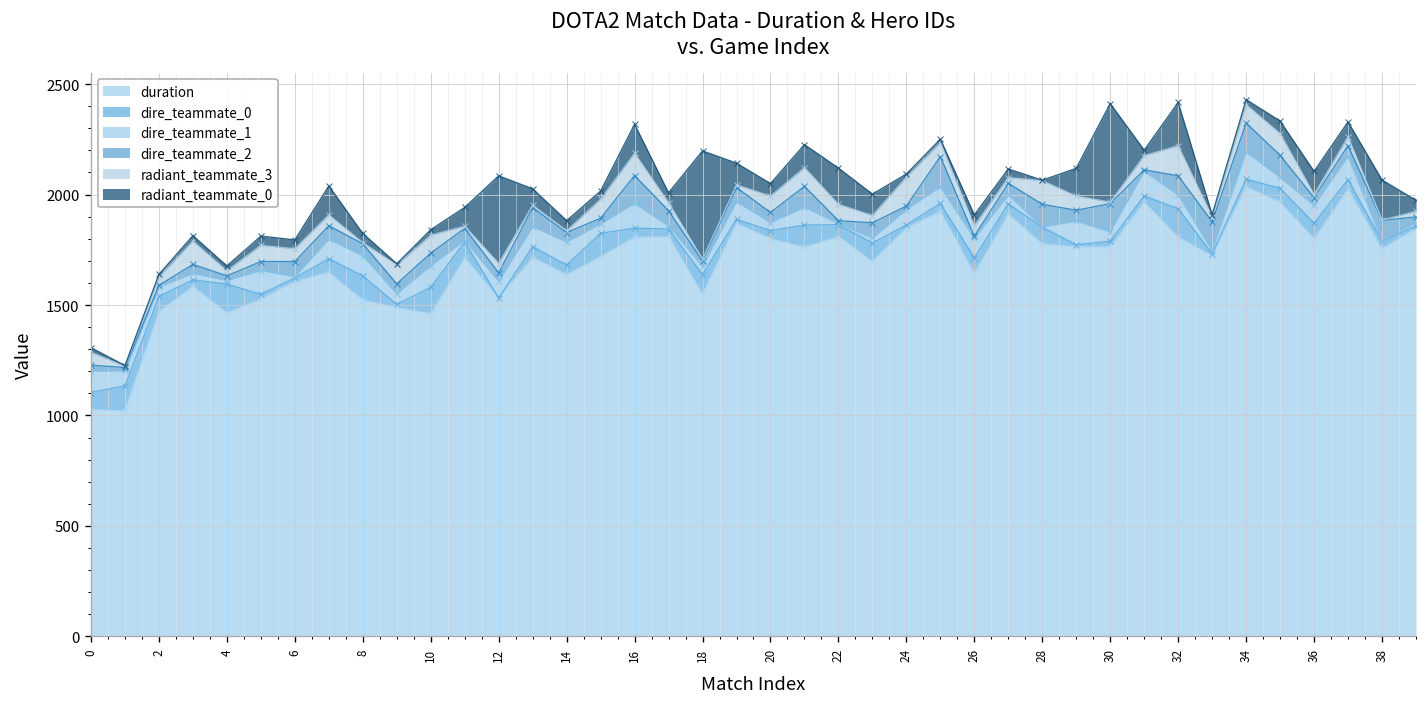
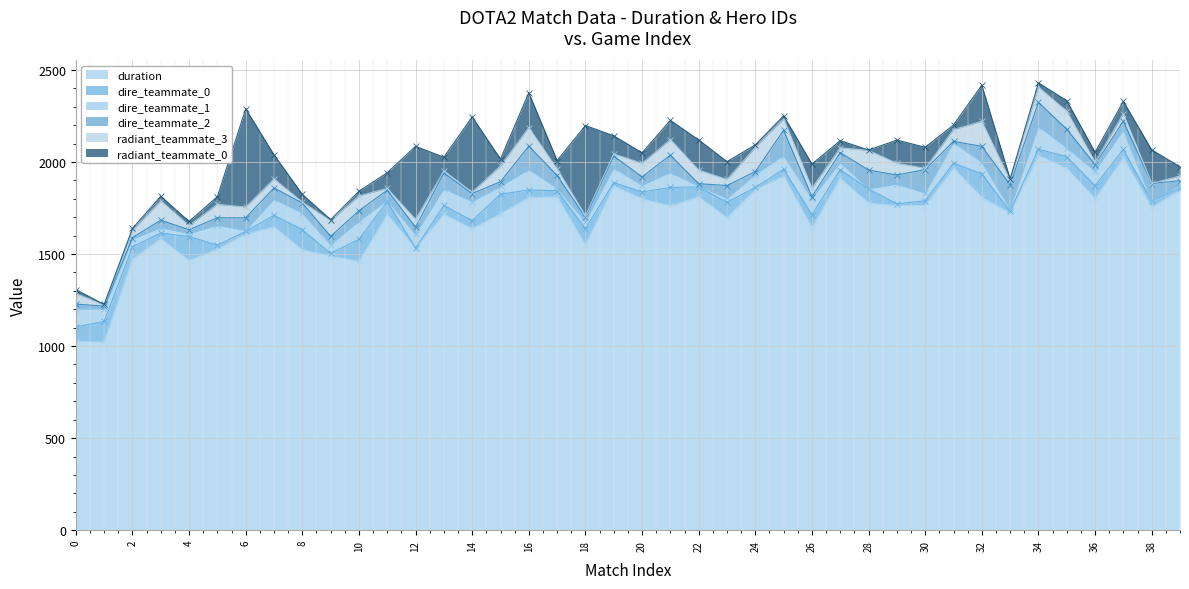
radiant_teammate_0, 6: 40 -> 530
radiant_teammate_0, 14: 50 -> 410
radiant_teammate_0, 16: 130 -> 190
radiant_teammate_0, 26: 50 -> 130
radiant_teammate_0, 30: 450 -> 110
radiant_teammate_0, 36: 110 -> 50
